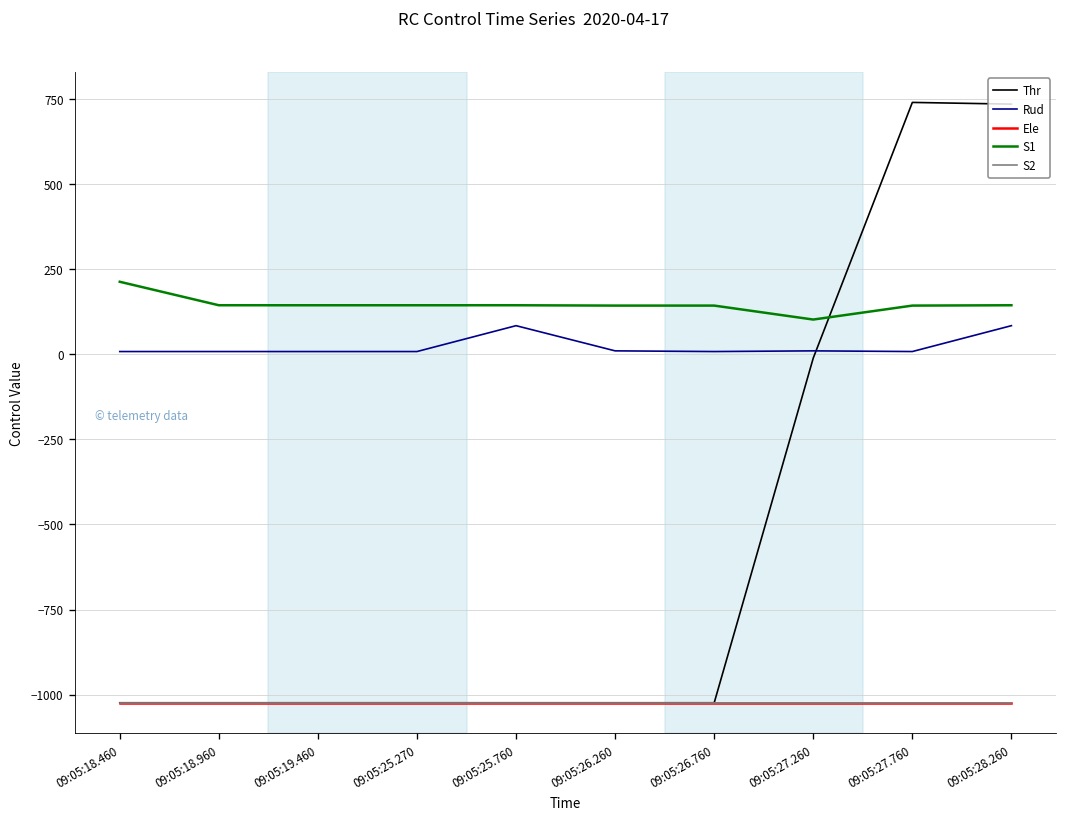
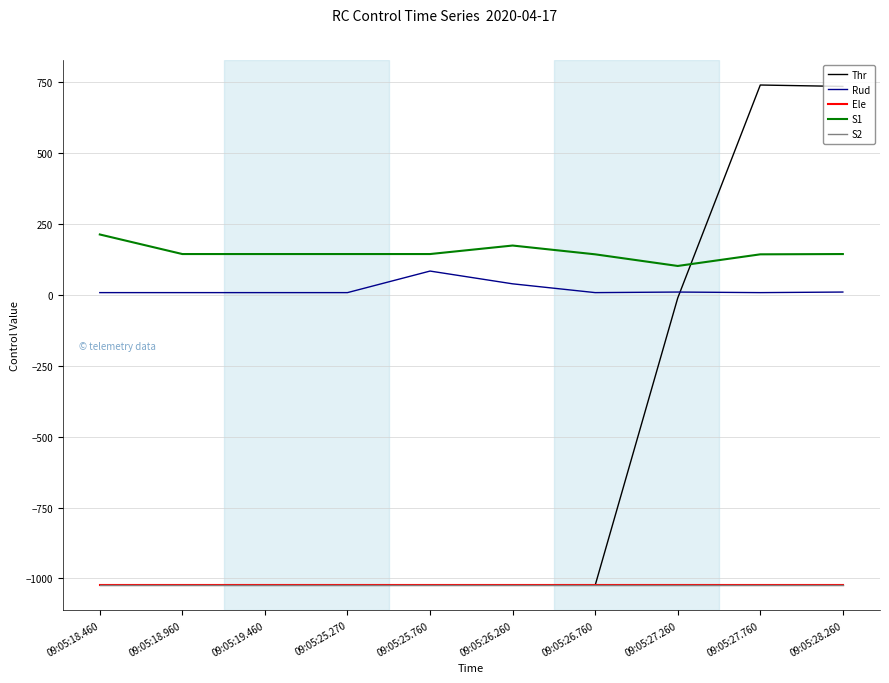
Rud, 09:05:26.260: 10 -> 40
S1, 09:05:26.260: 140 -> 170
Rud, 09:05:28.260: 80 -> 10
